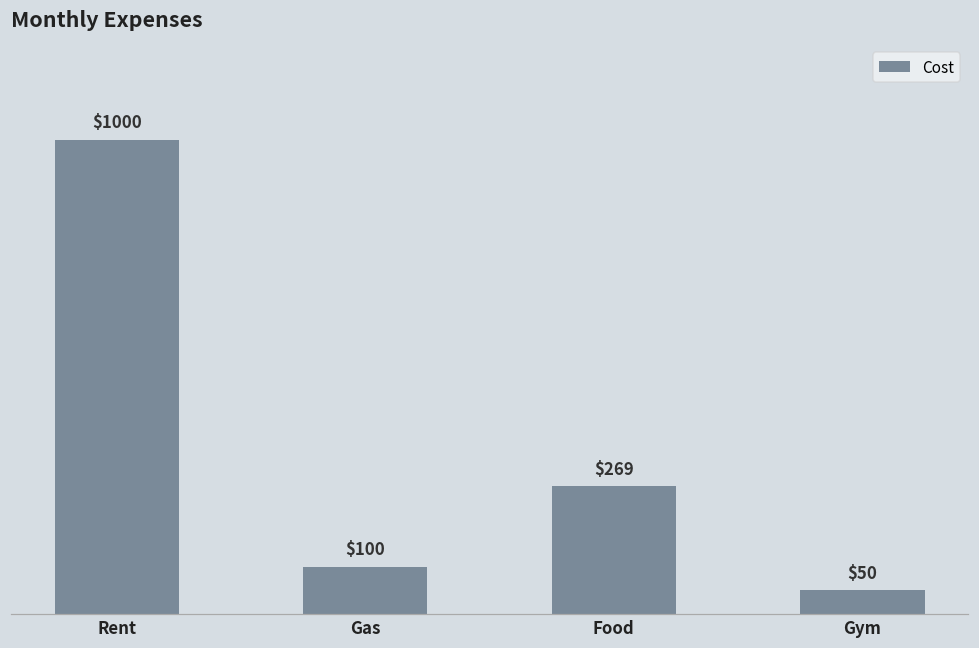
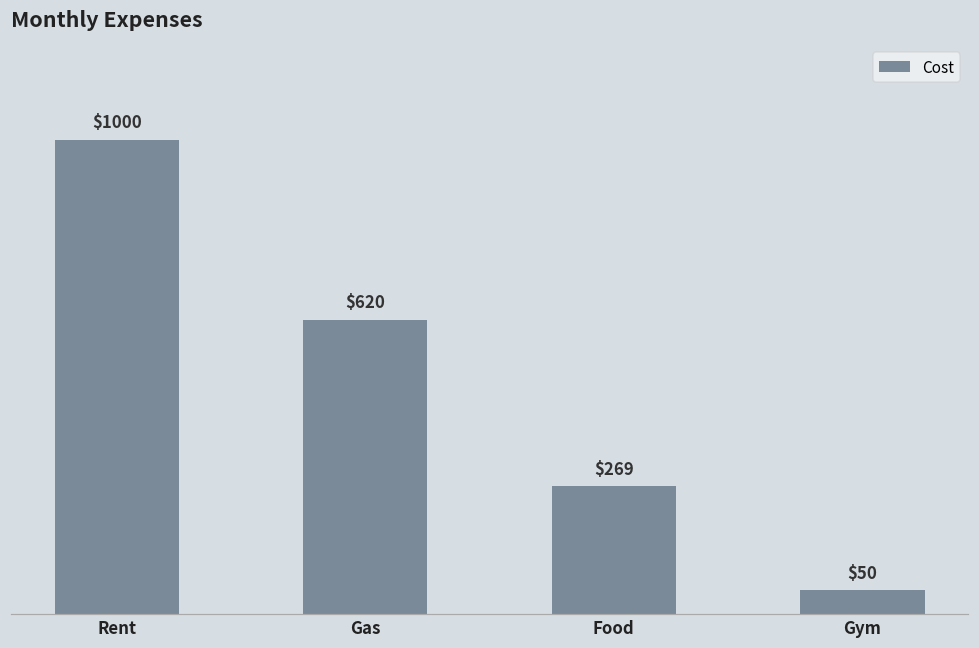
Gas: $100 -> $620
